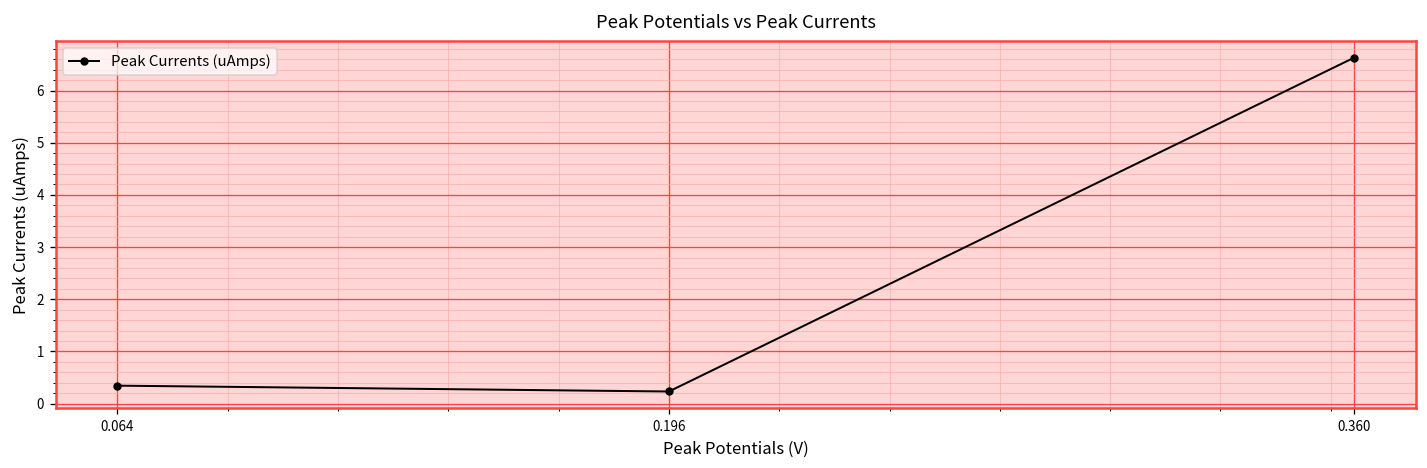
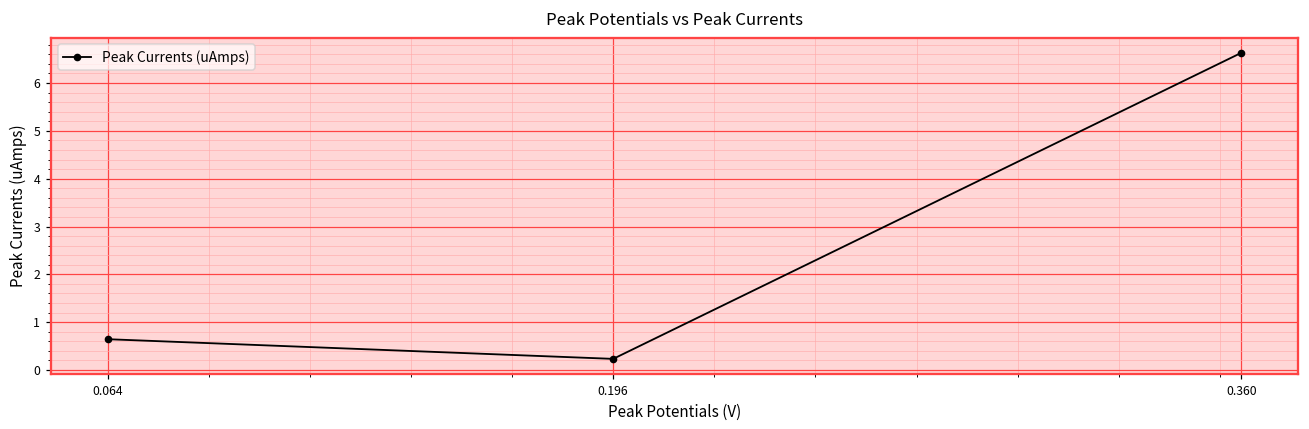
0.064: 0.3 -> 0.6
